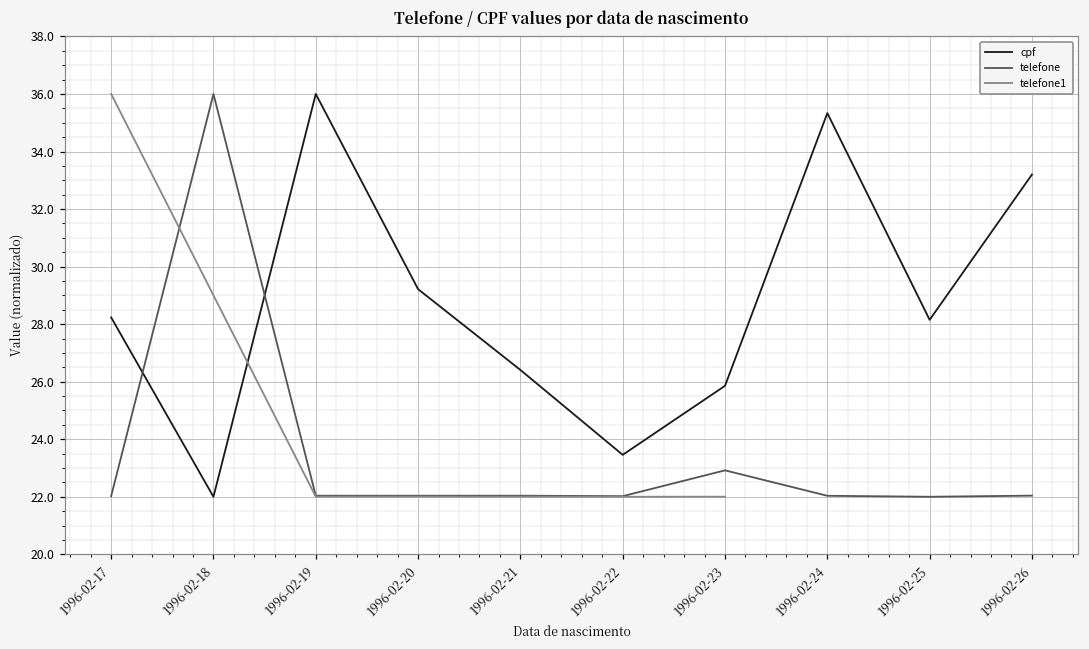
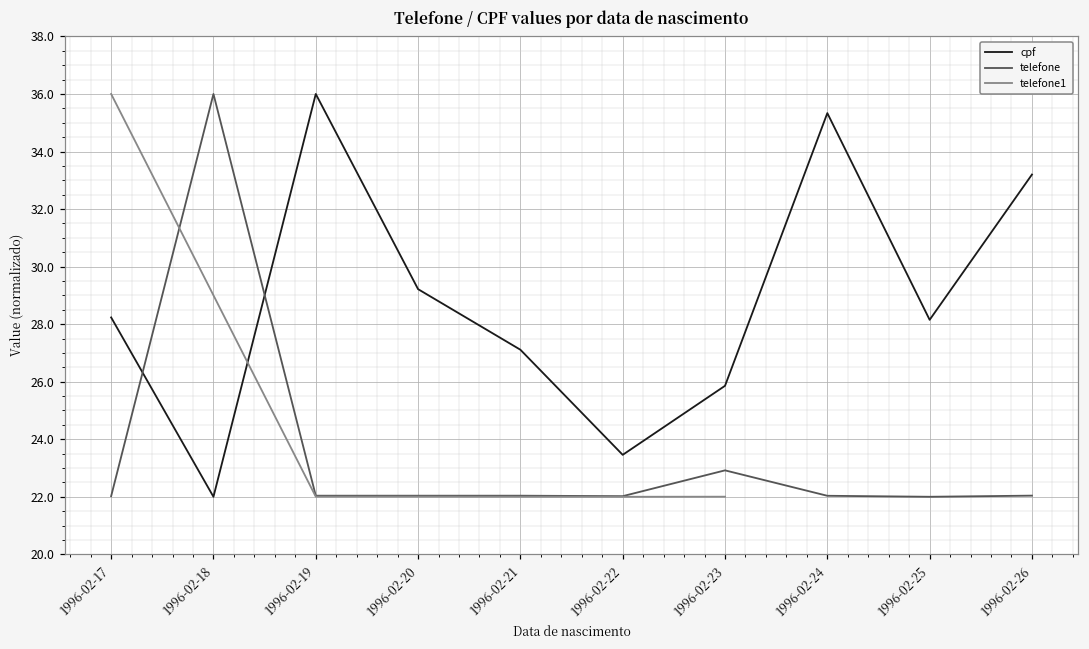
cpf, 1996-02-21: 26.4 -> 27.1
